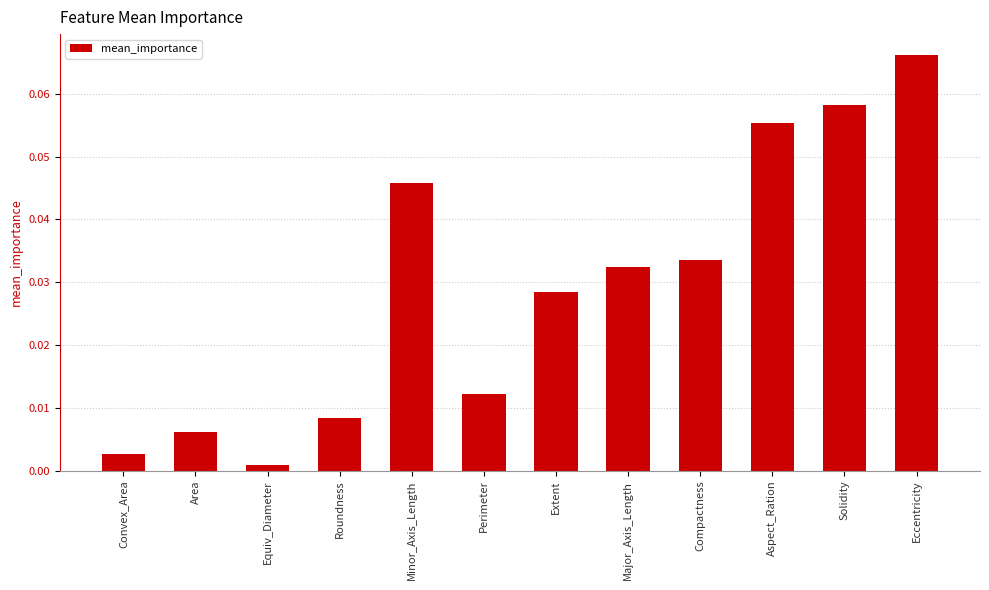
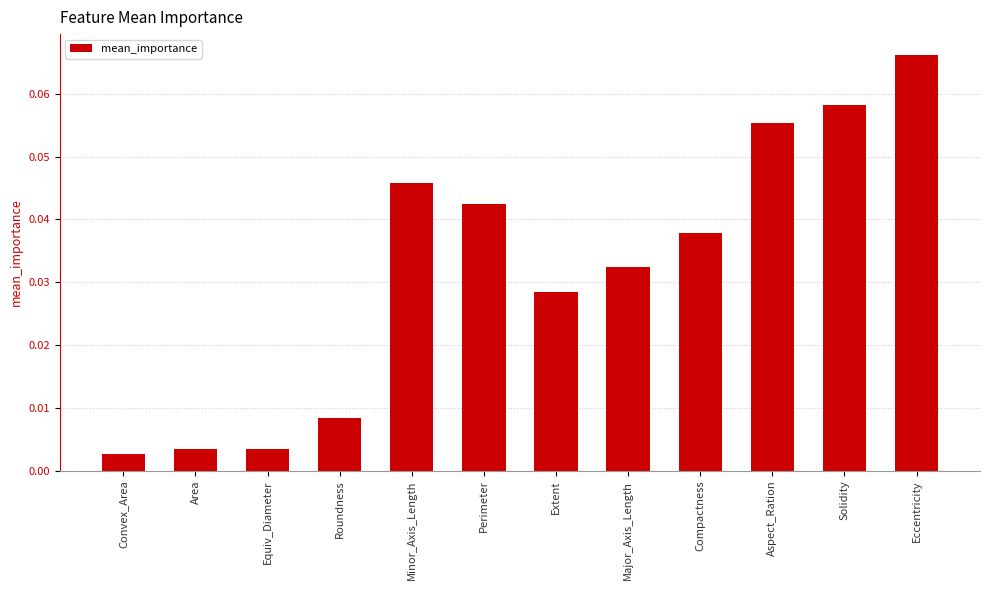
Area: 0.006 -> 0.003
Equiv_Diameter: 0.001 -> 0.003
Perimeter: 0.012 -> 0.042
Compactness: 0.034 -> 0.038
